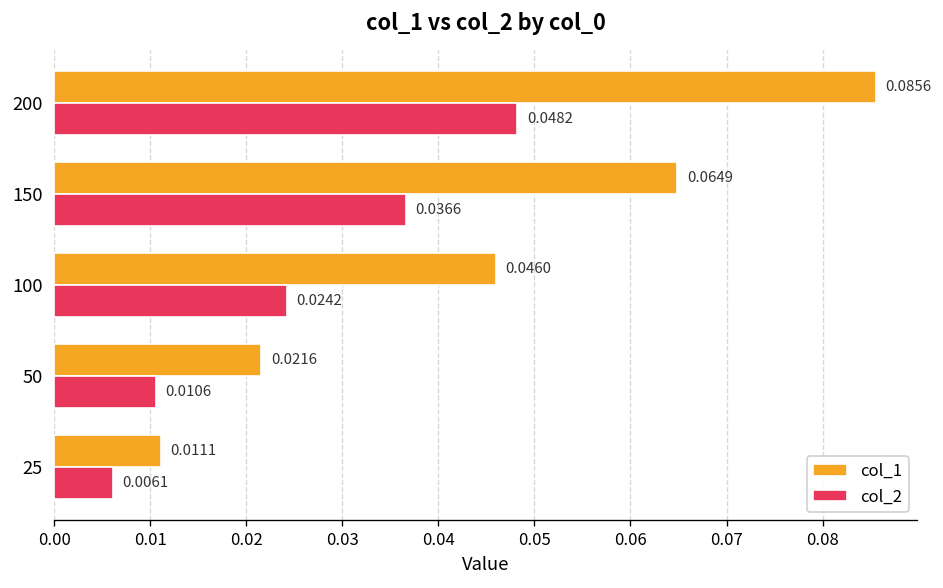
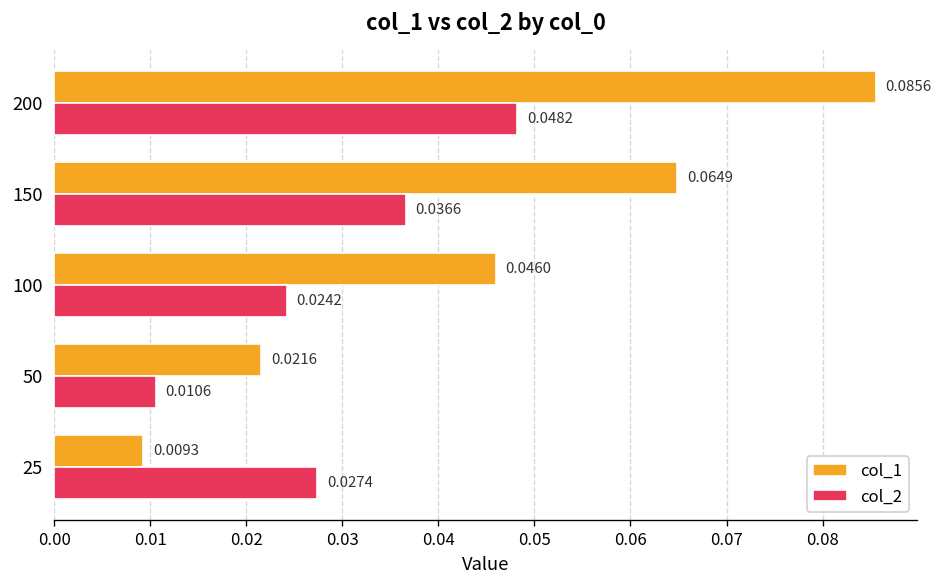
col_1, 25: 0.0111 -> 0.0093
col_2, 25: 0.0061 -> 0.0274
